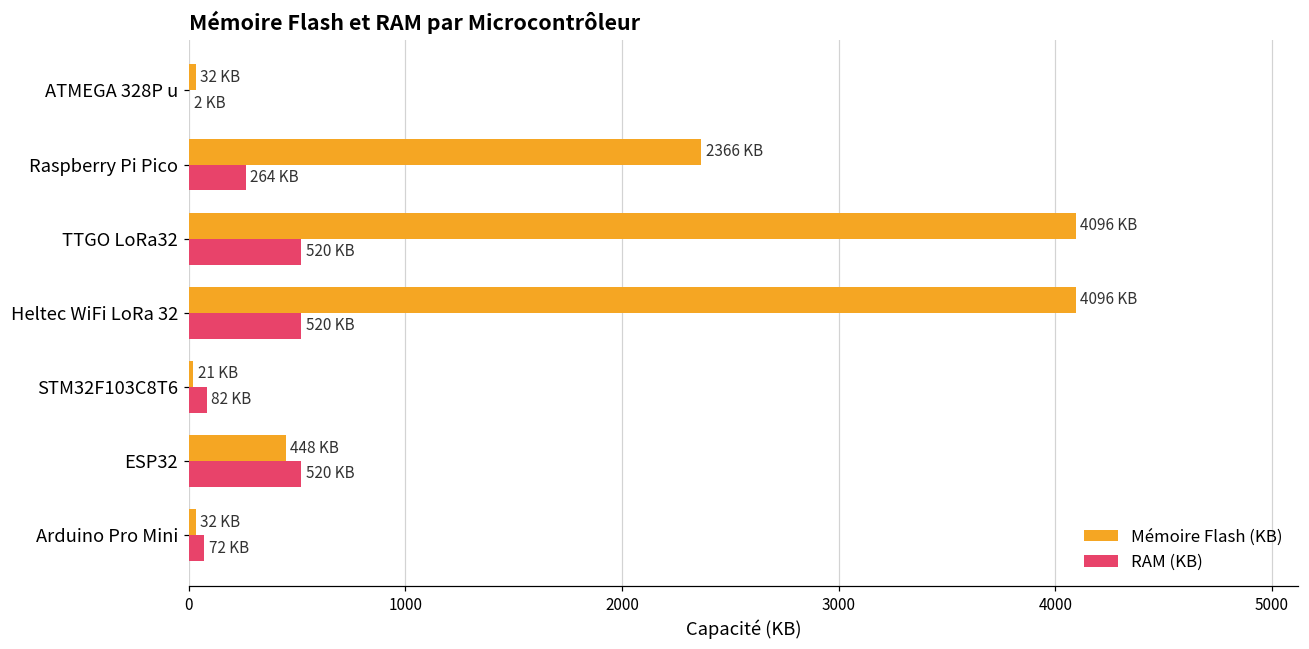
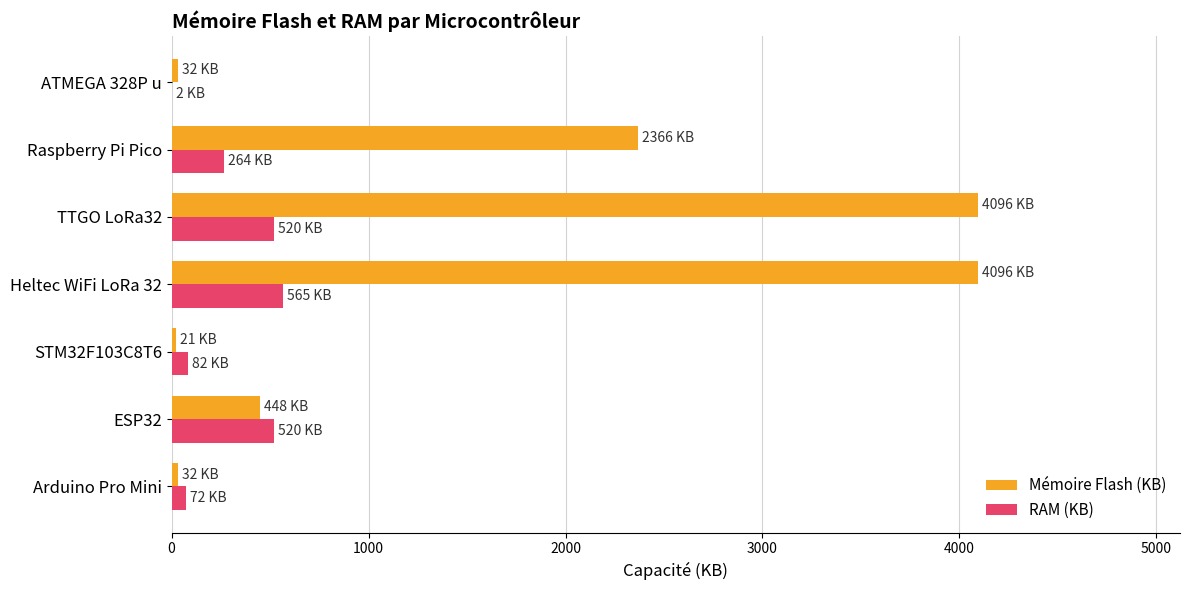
RAM (KB), Heltec WiFi LoRa 32: 520 -> 565
